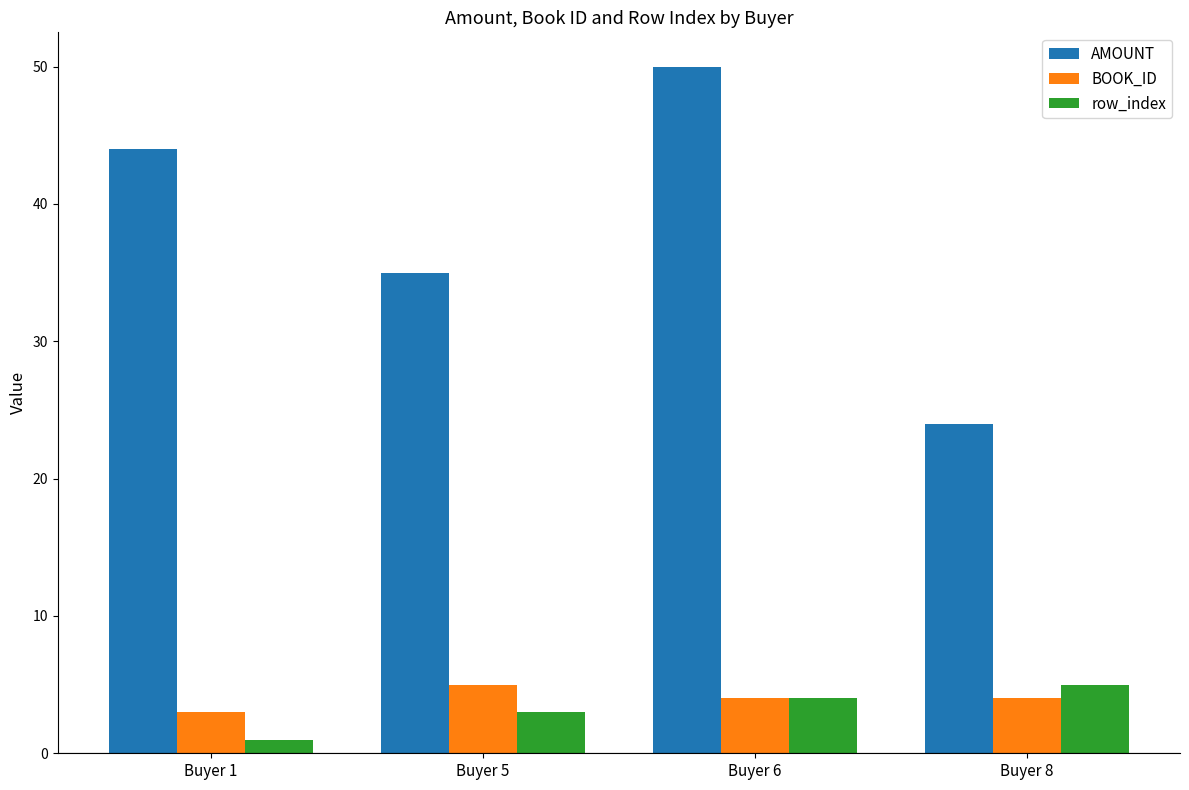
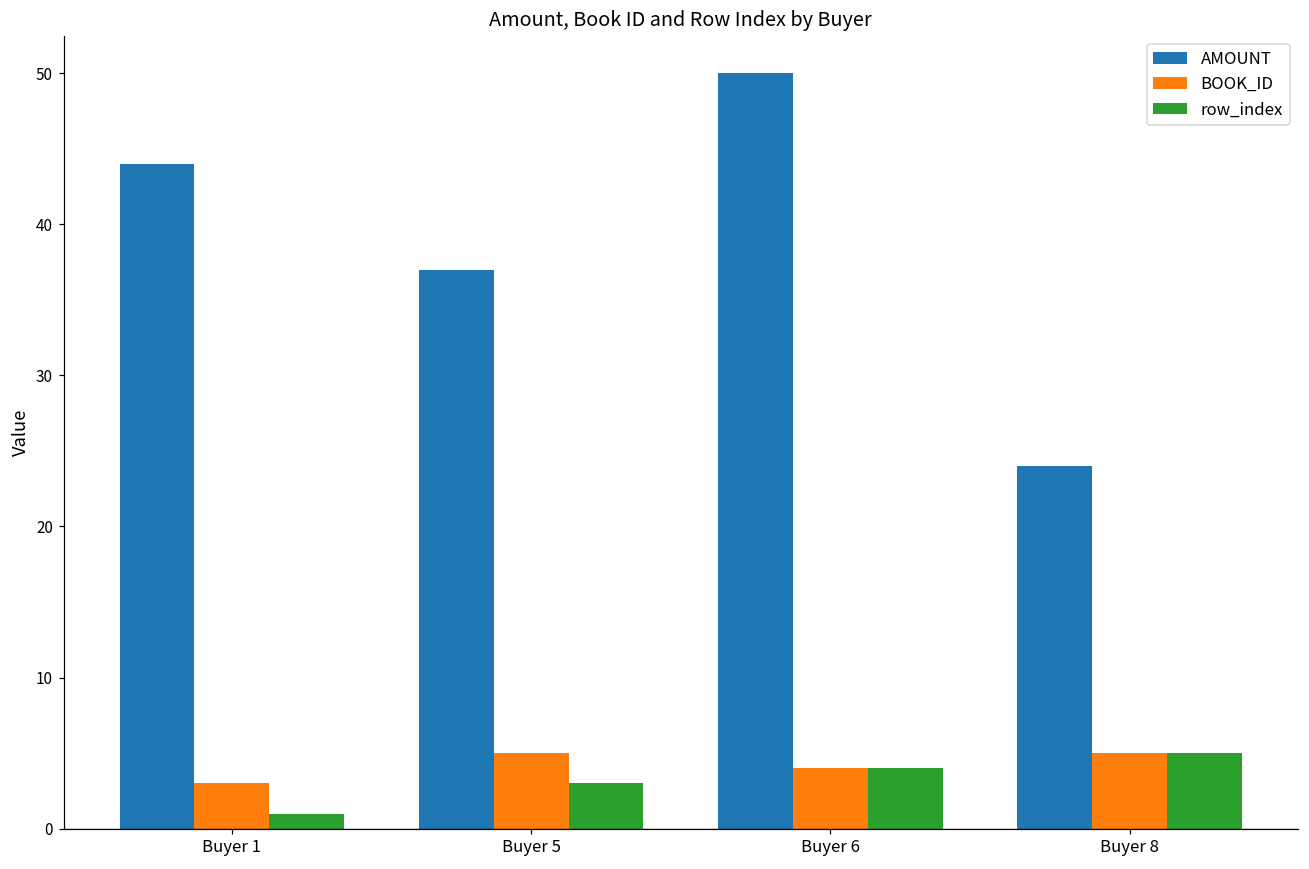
AMOUNT, Buyer 5: 35 -> 37
BOOK_ID, Buyer 8: 4 -> 5
